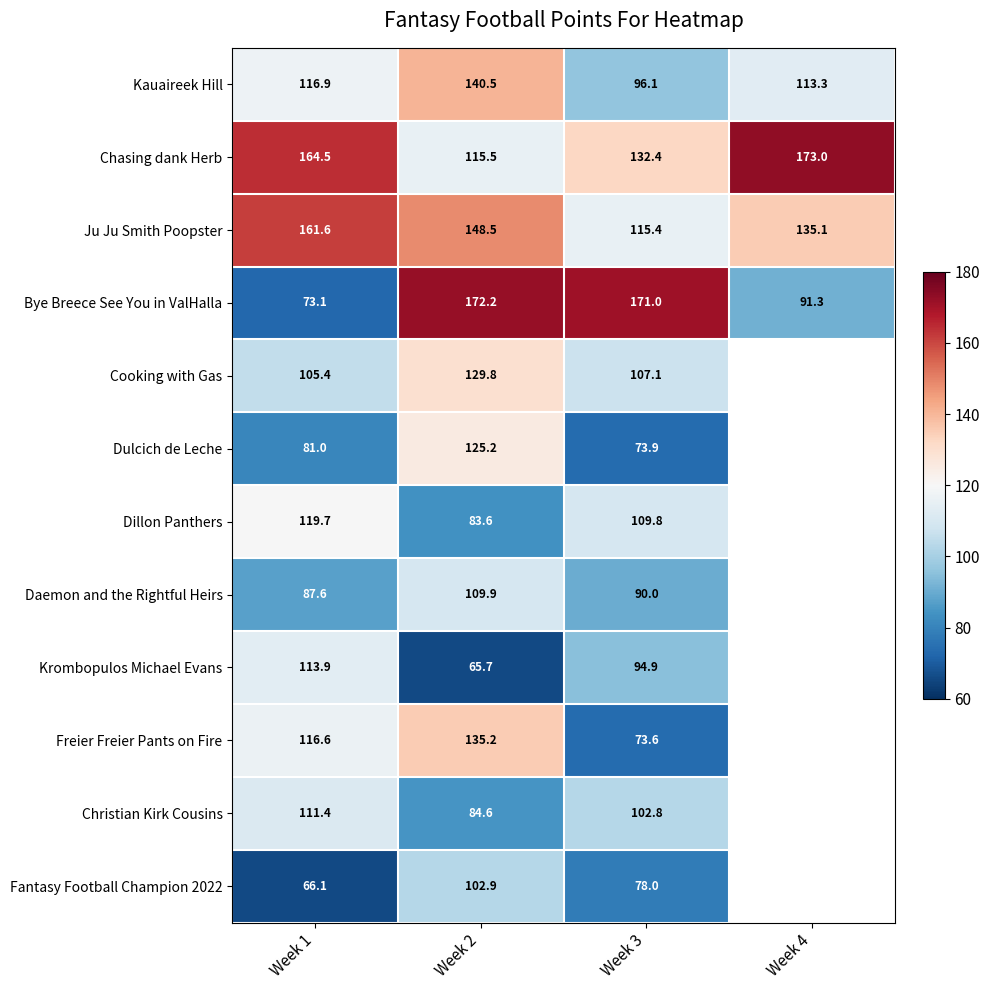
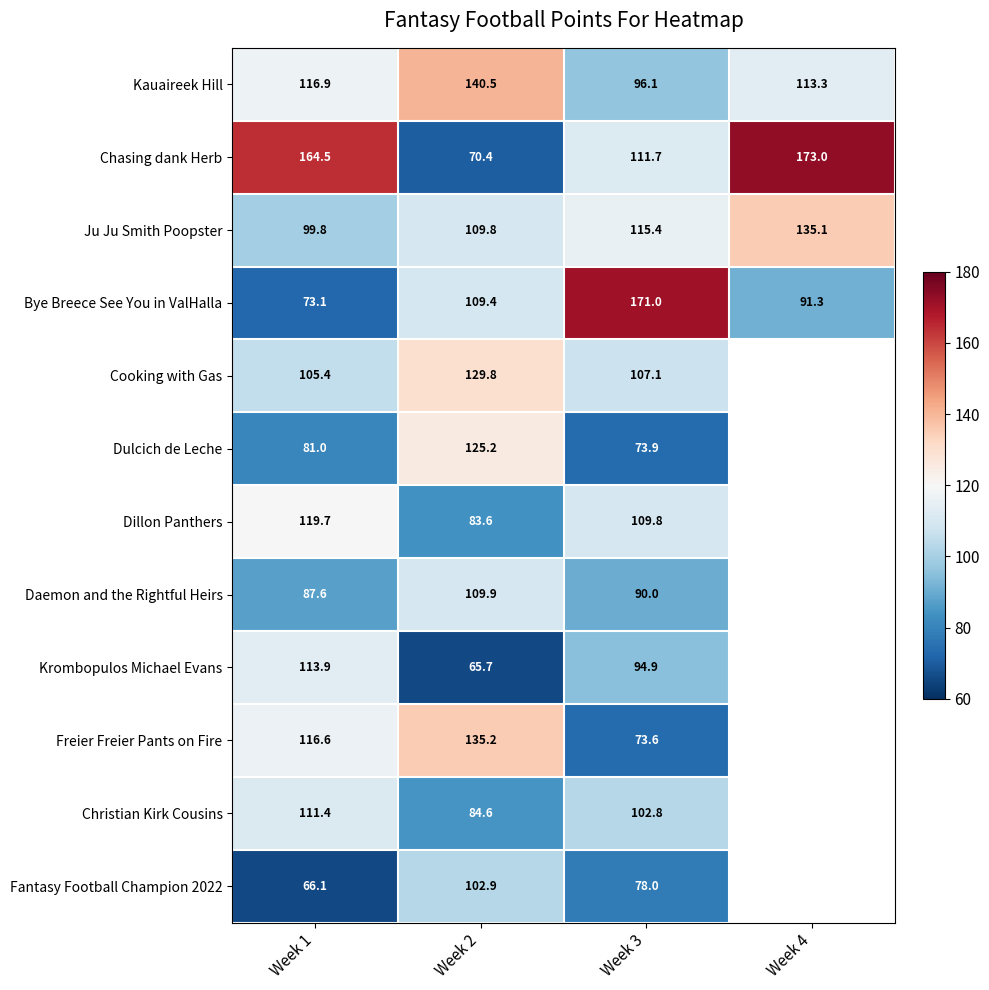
Chasing dank Herb, Week 2: 115.5 -> 70.4
Chasing dank Herb, Week 3: 132.4 -> 111.7
Ju Ju Smith Poopster, Week 1: 161.6 -> 99.8
Ju Ju Smith Poopster, Week 2: 148.5 -> 109.8
Bye Breece See You in ValHalla, Week 2: 172.2 -> 109.4
